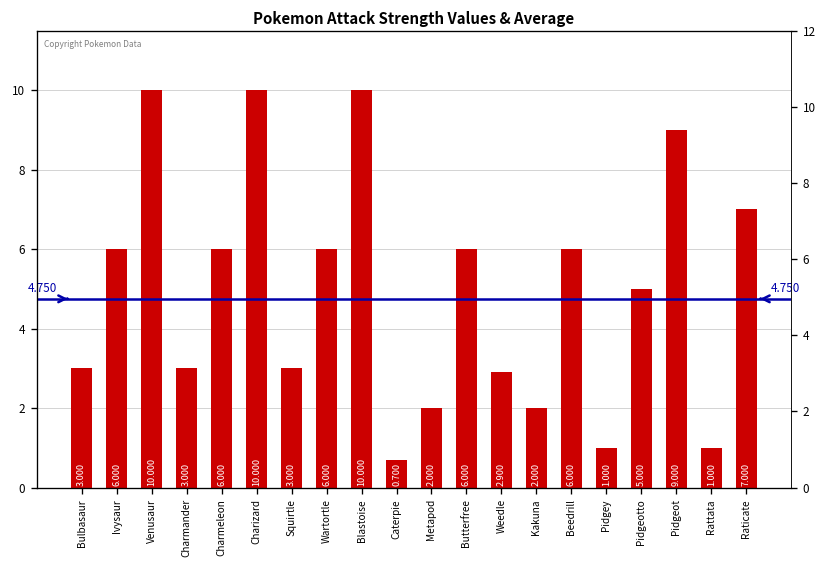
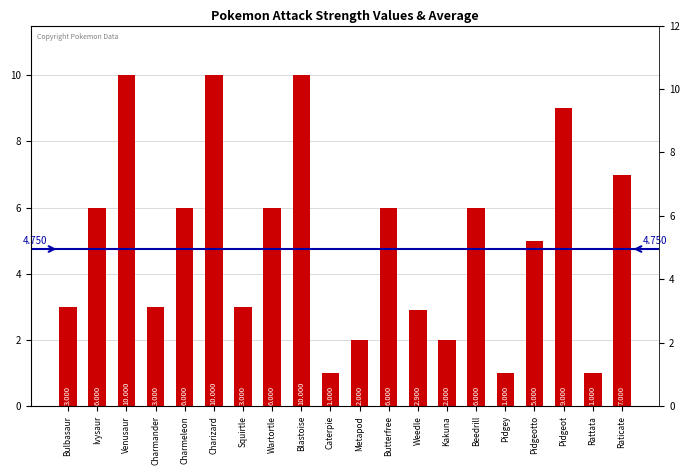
Caterpie: 0.700 -> 1.000
